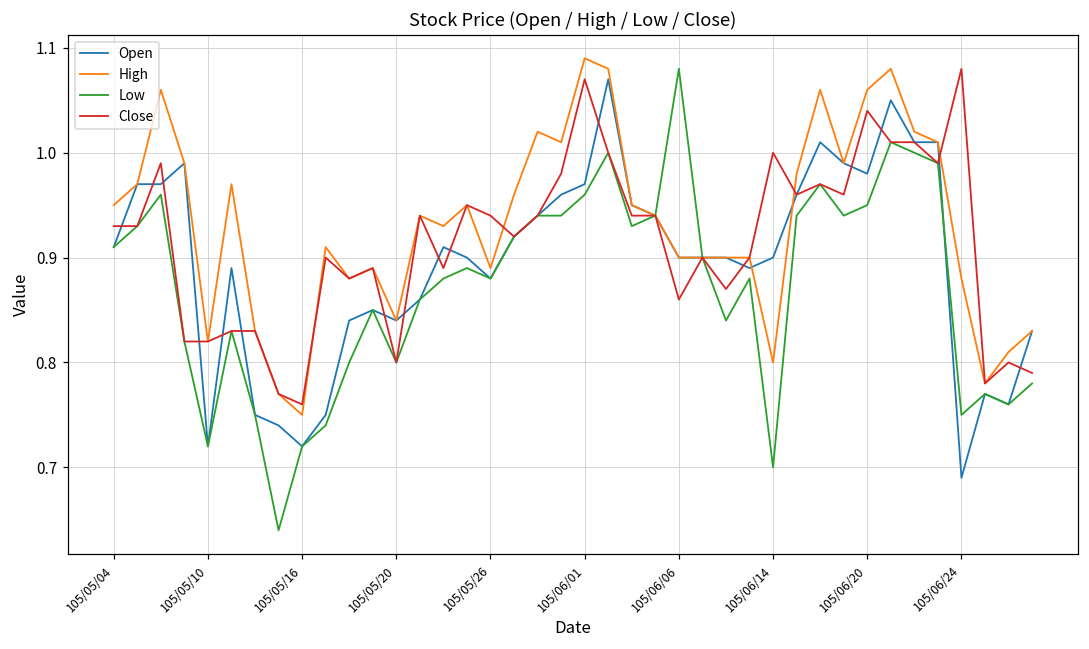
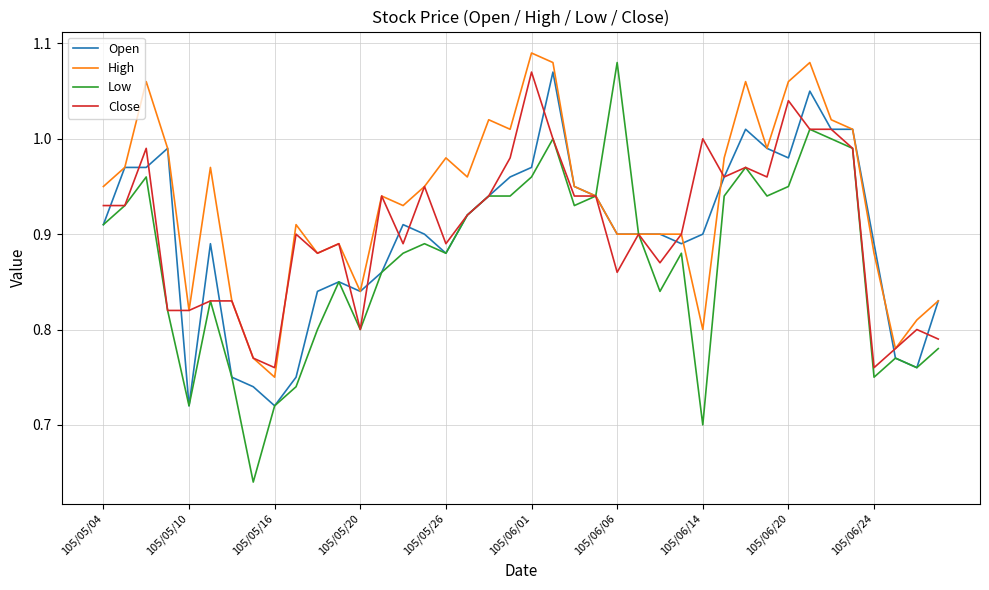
High, 105/05/26: 0.89 -> 0.98
Close, 105/05/26: 0.94 -> 0.89
Open, 105/06/24: 0.69 -> 0.89
Close, 105/06/24: 1.08 -> 0.76
